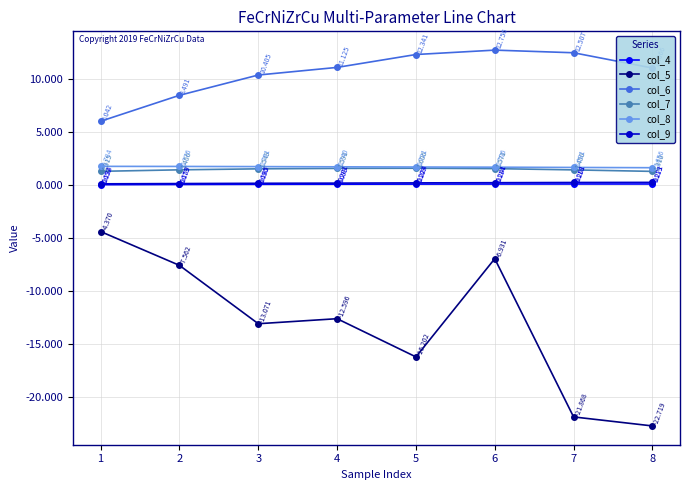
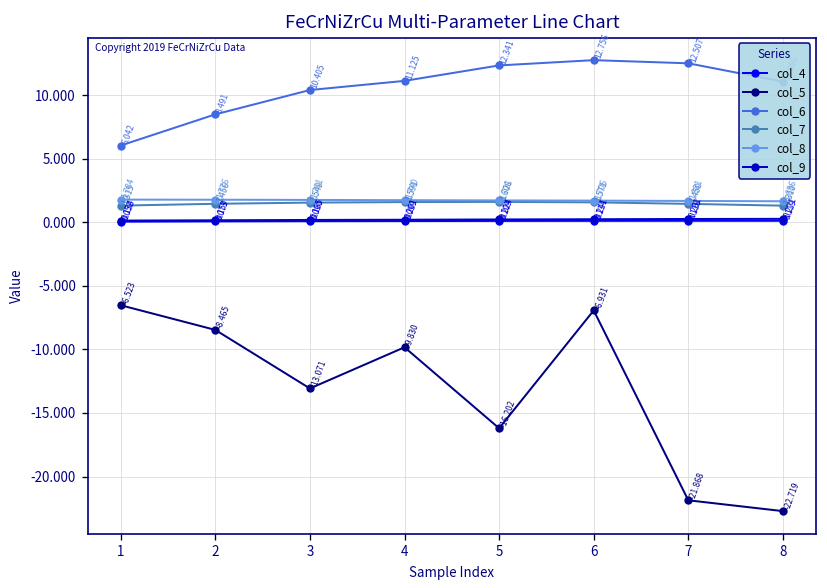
col_5, 1: -4.370 -> -6.523
col_5, 2: -7.562 -> -8.465
col_5, 4: -12.596 -> -9.830
